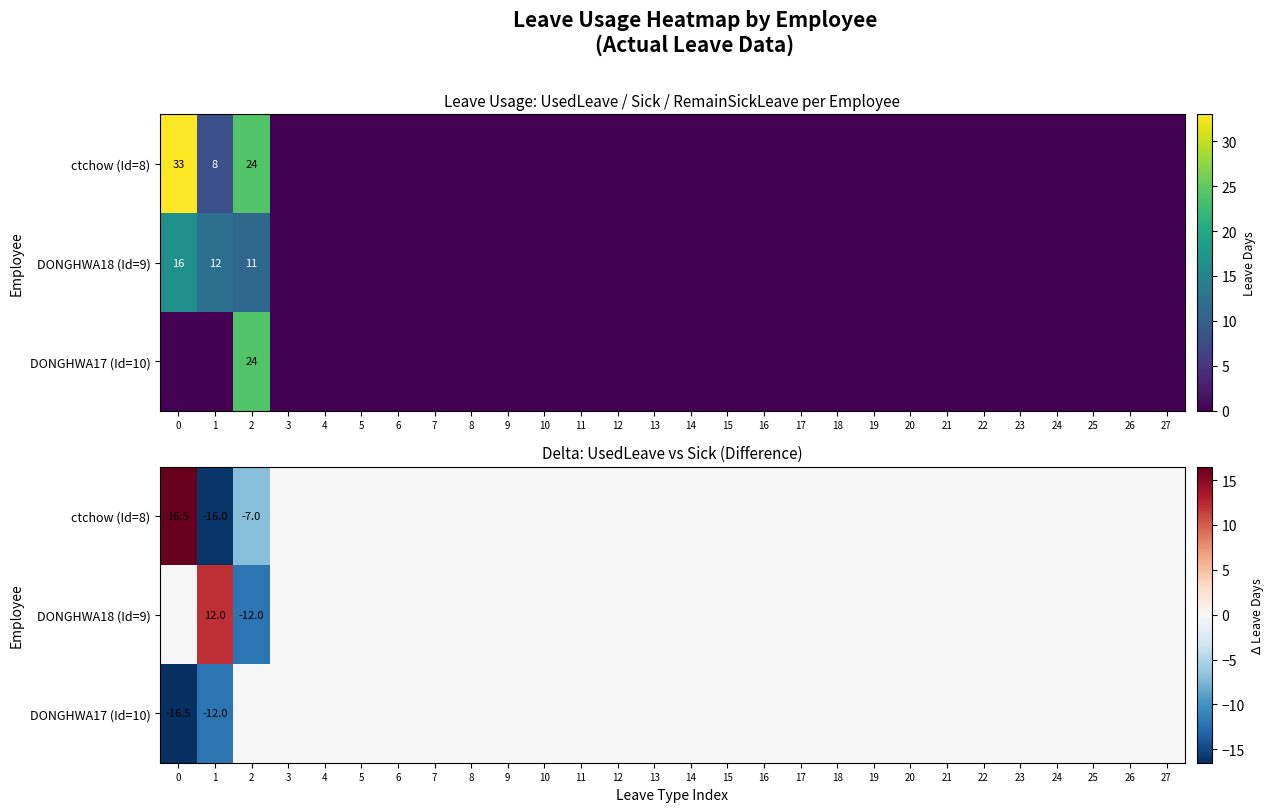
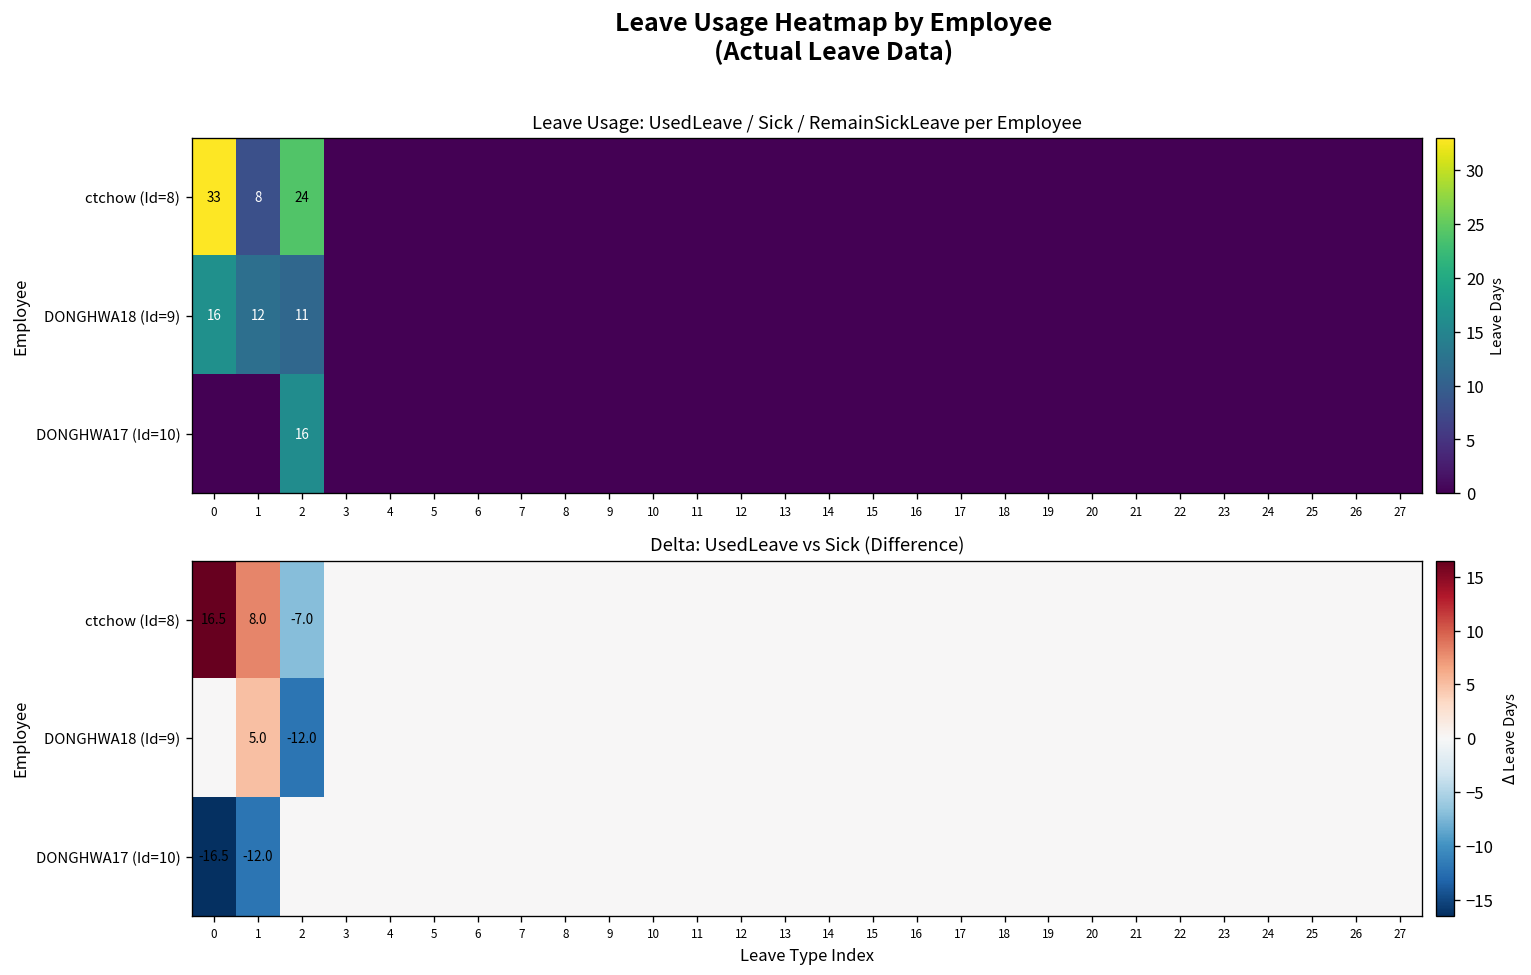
Leave Usage: UsedLeave / Sick / RemainSickLeave per Employee, DONGHWA17 (Id=10), 2: 24 -> 16
Delta: UsedLeave vs Sick (Difference), ctchow (Id=8), 1: -16.0 -> 8.0
Delta: UsedLeave vs Sick (Difference), DONGHWA18 (Id=9), 1: 12.0 -> 5.0
